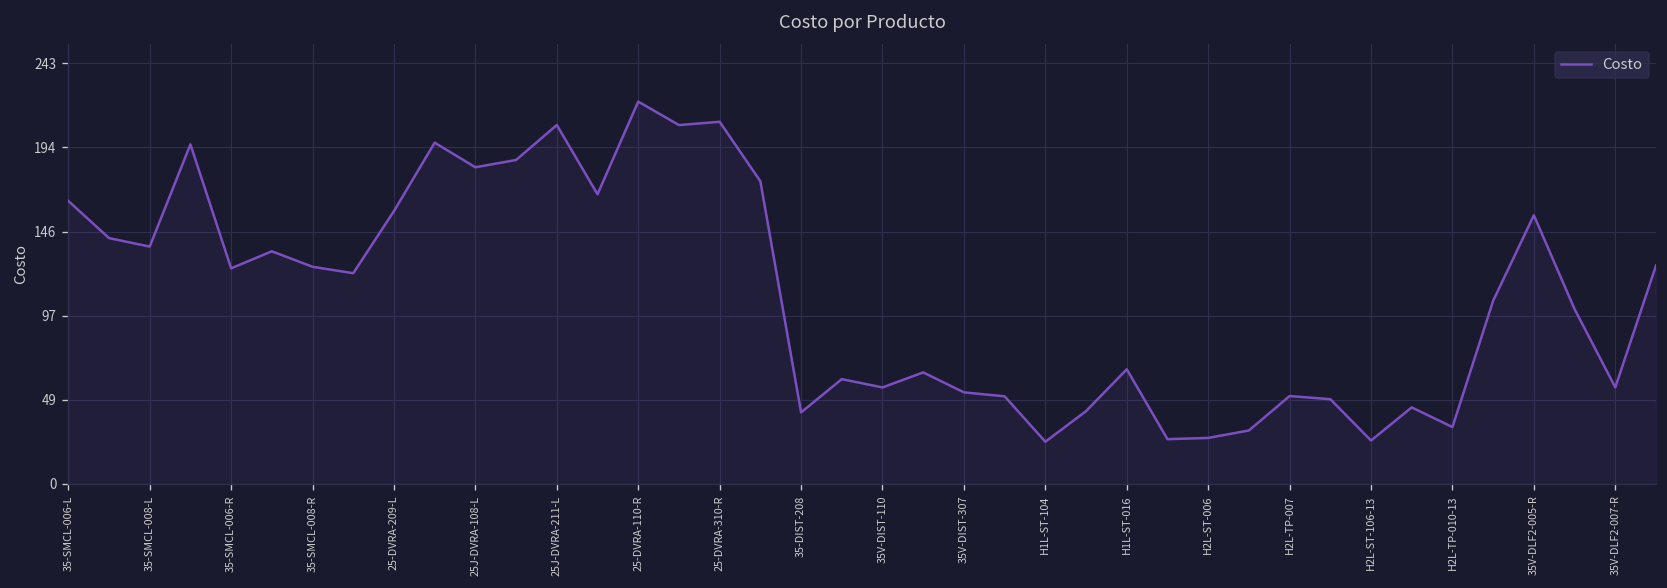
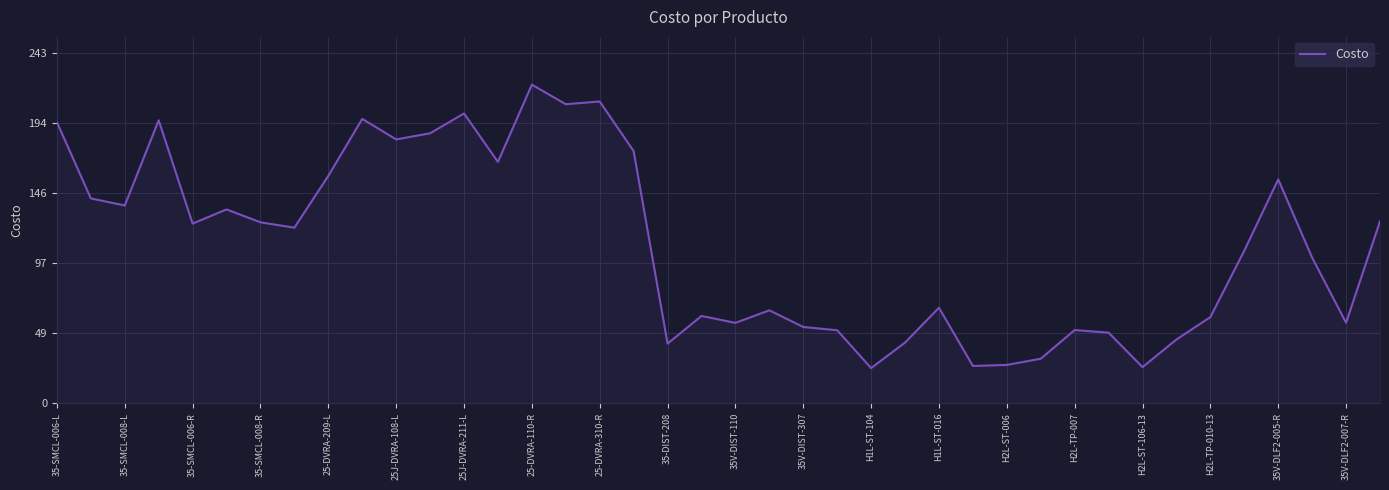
35-SMCL-006-L: 164 -> 195
25J-DVRA-211-L: 207 -> 201
H2L-TP-010-13: 33 -> 60
